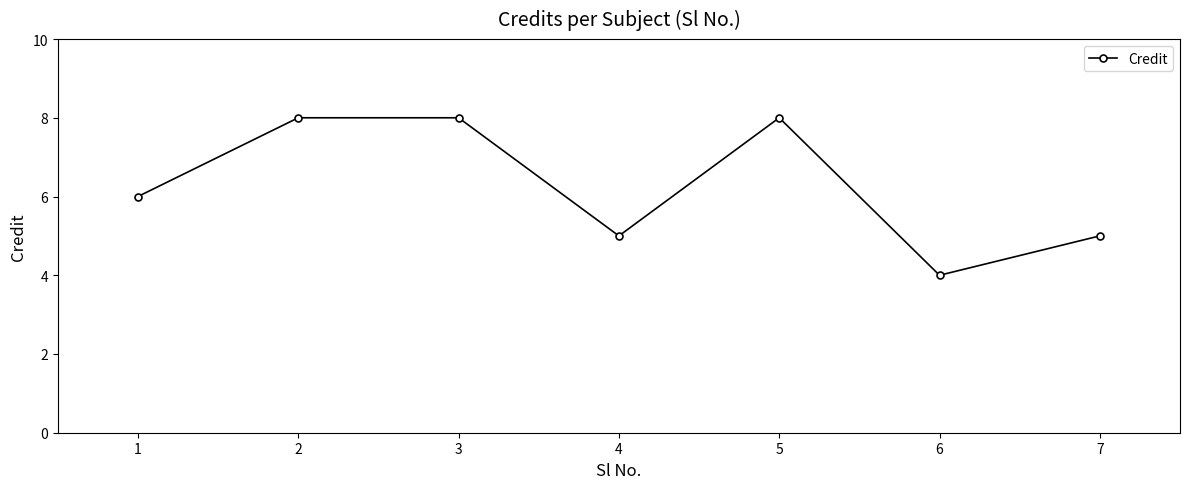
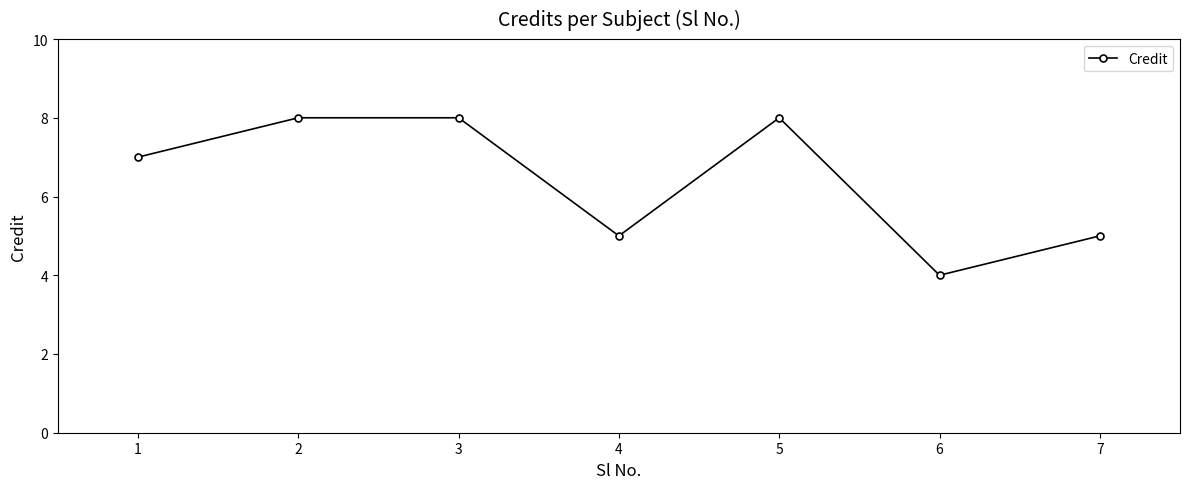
1: 6 -> 7
